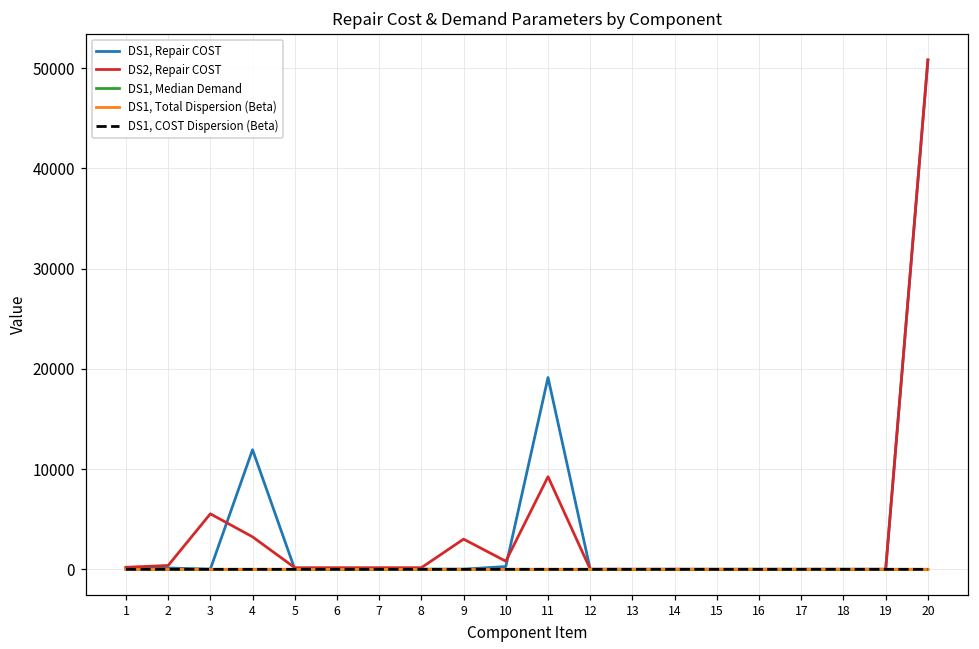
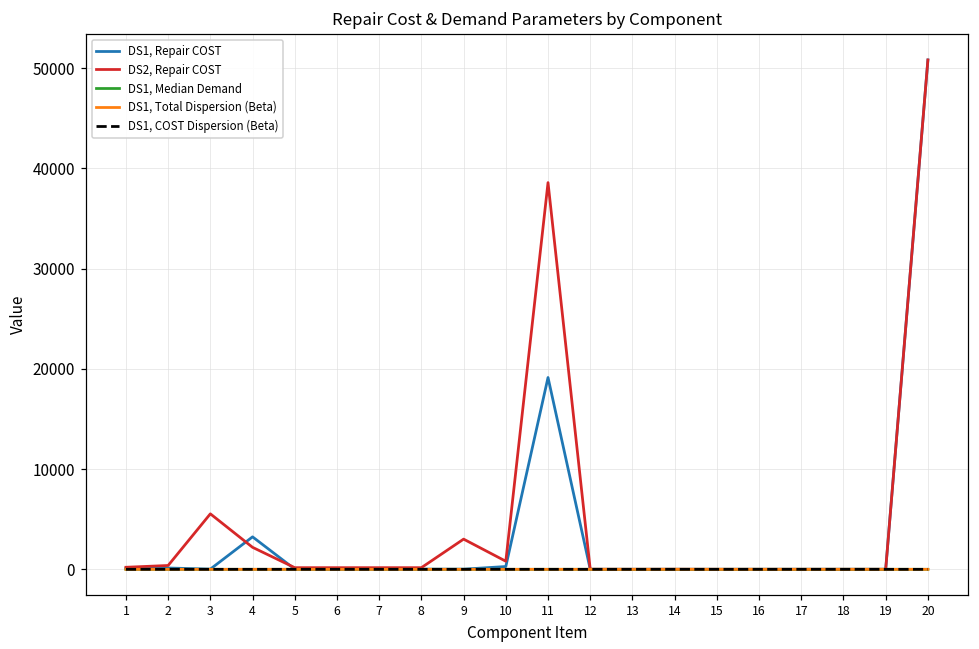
DS1, Repair COST, 4: 12000 -> 3000
DS2, Repair COST, 4: 3000 -> 2000
DS2, Repair COST, 11: 9000 -> 39000
